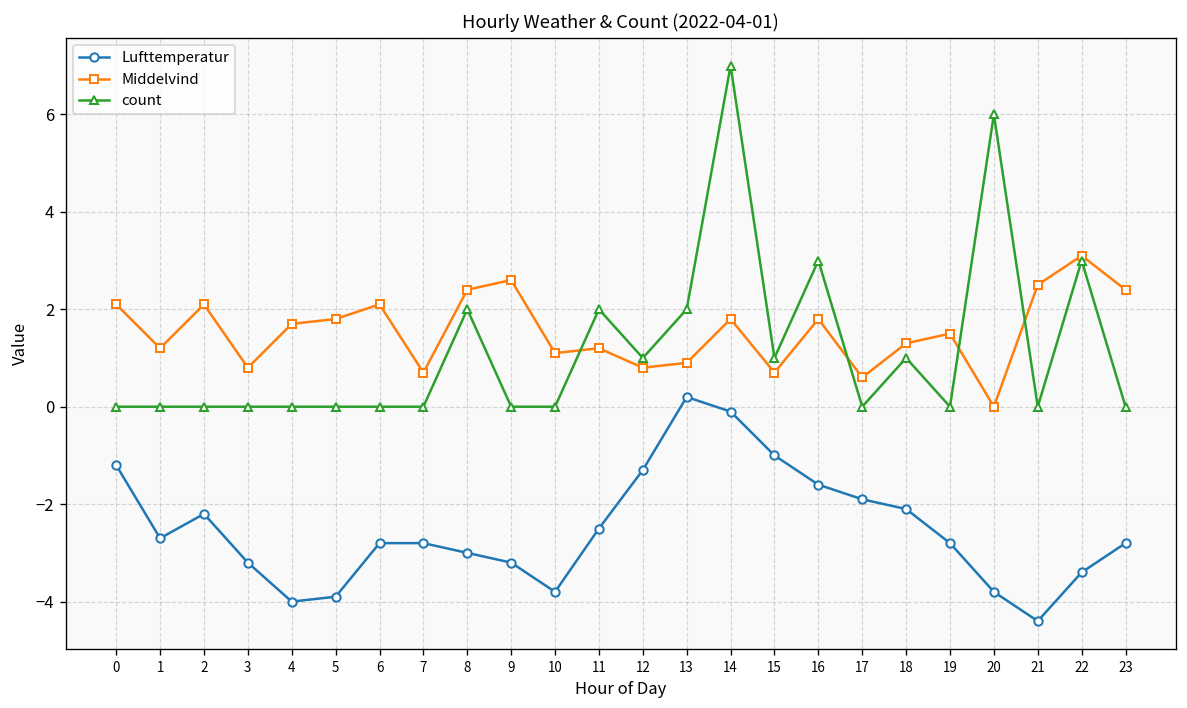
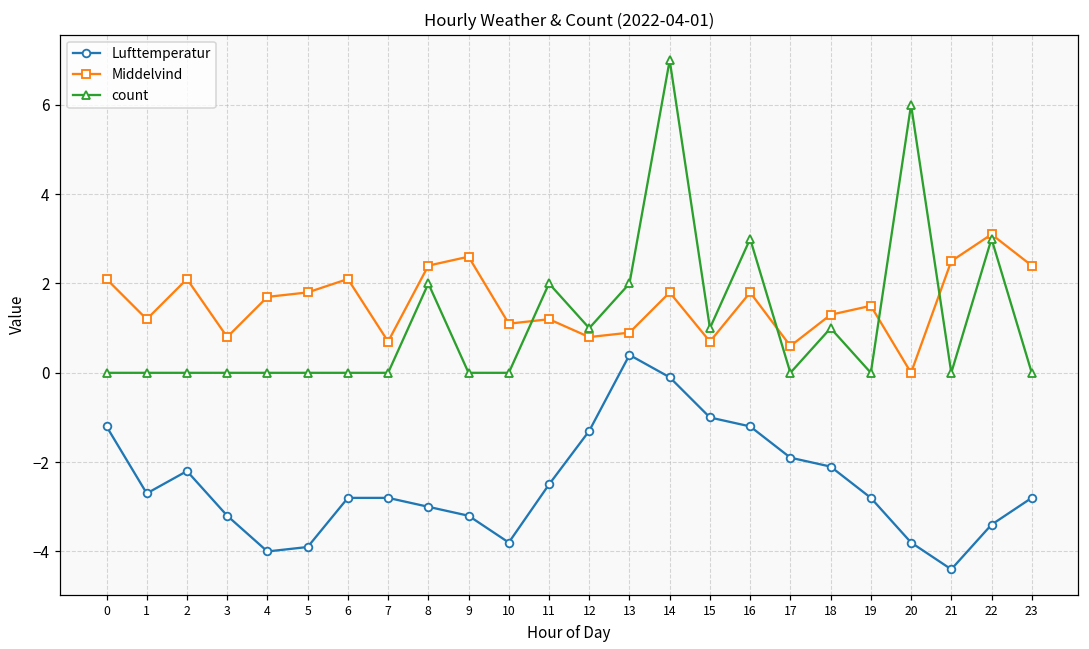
Lufttemperatur, 13: 0.2 -> 0.4
Lufttemperatur, 16: -1.6 -> -1.2
